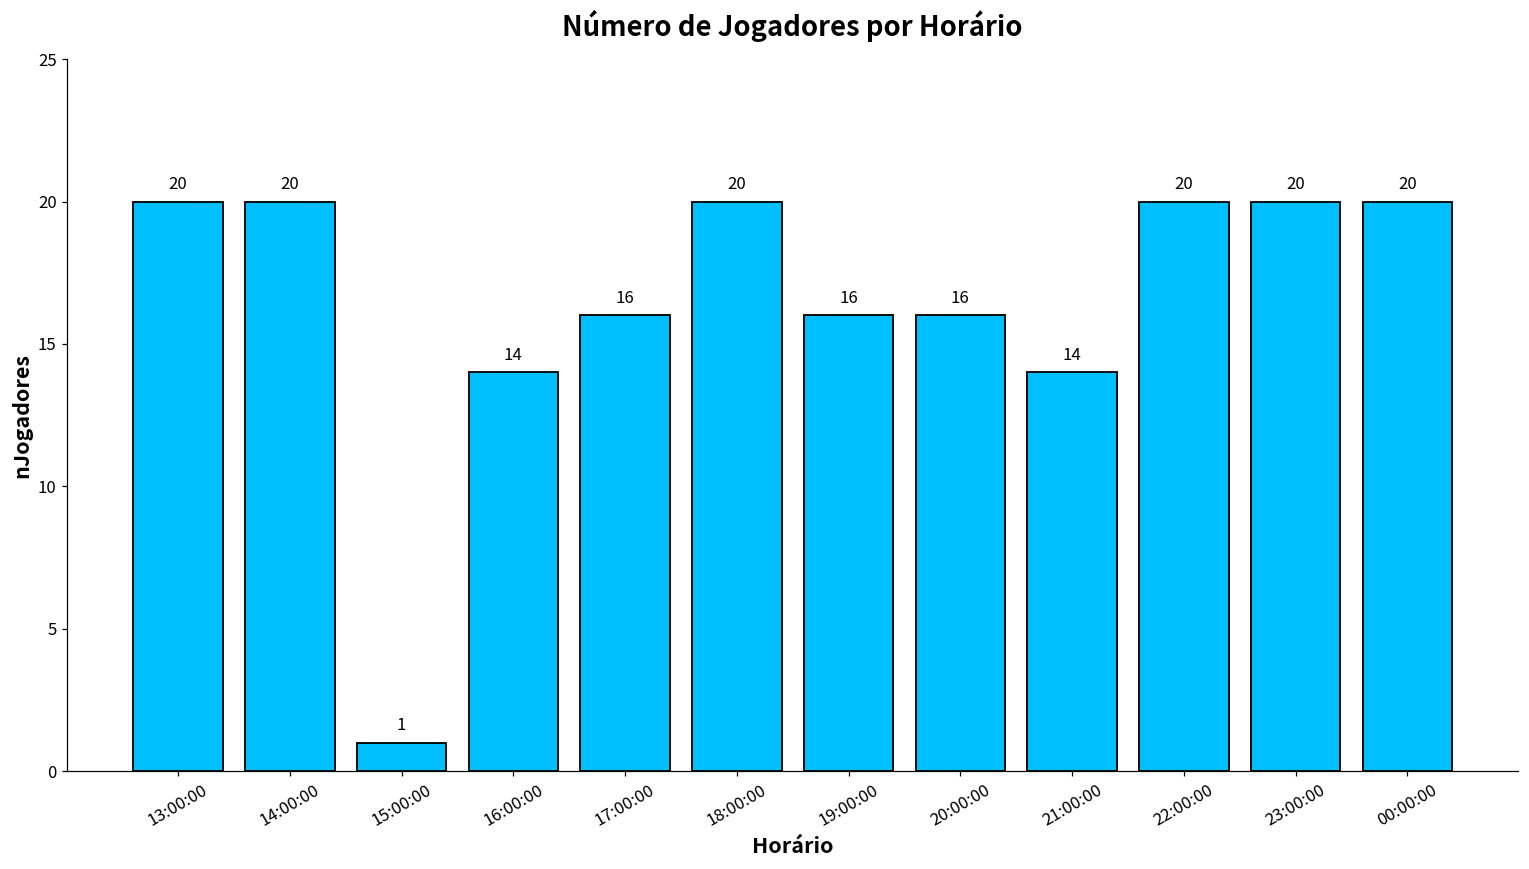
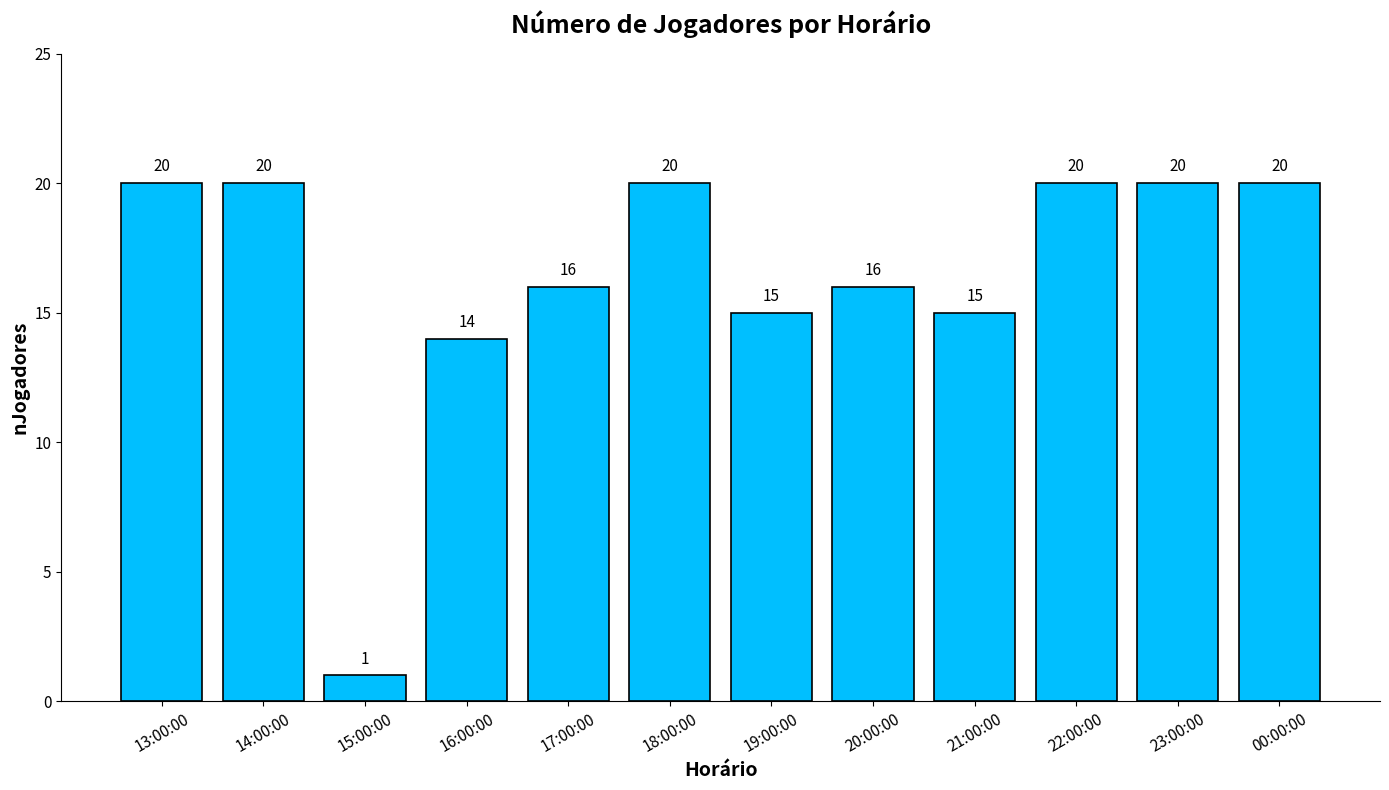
19:00:00: 16 -> 15
21:00:00: 14 -> 15
